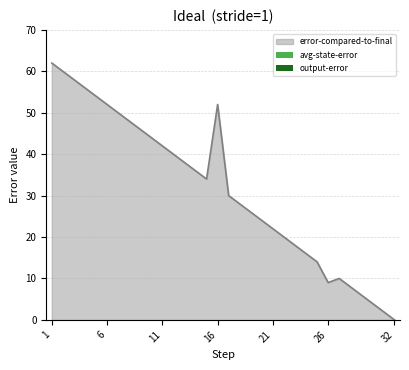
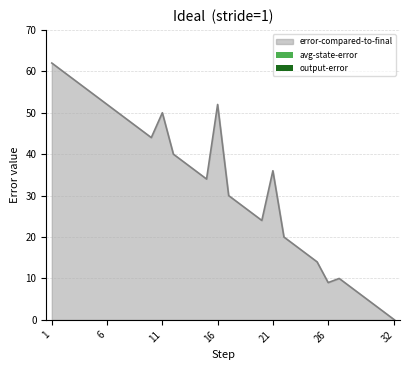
error-compared-to-final, 11: 42 -> 50
error-compared-to-final, 21: 22 -> 36
